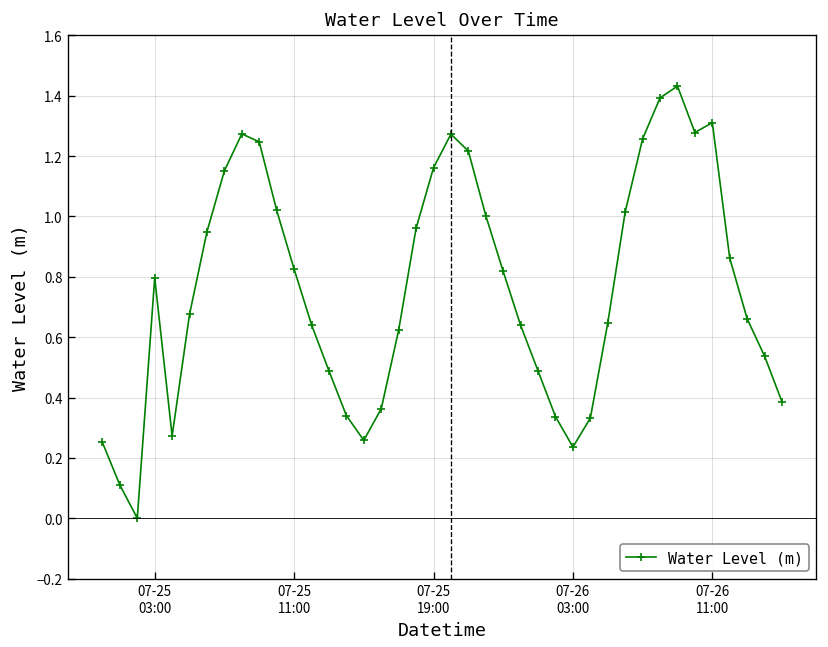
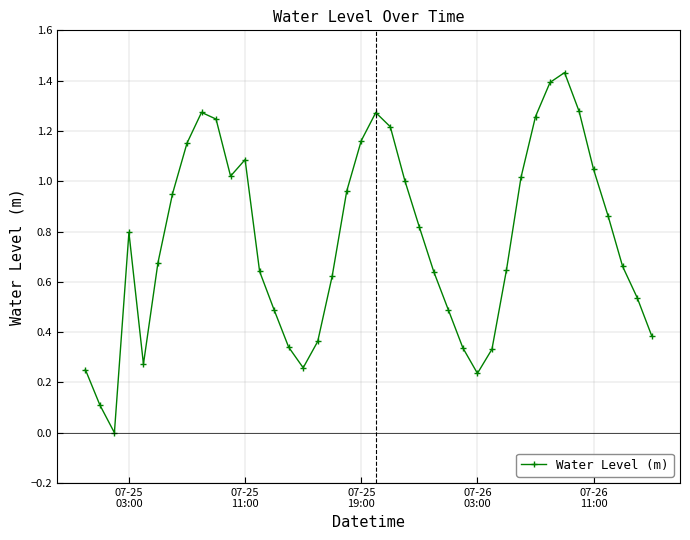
07-25 11:00: 0.83 -> 1.09
07-26 11:00: 1.31 -> 1.05
